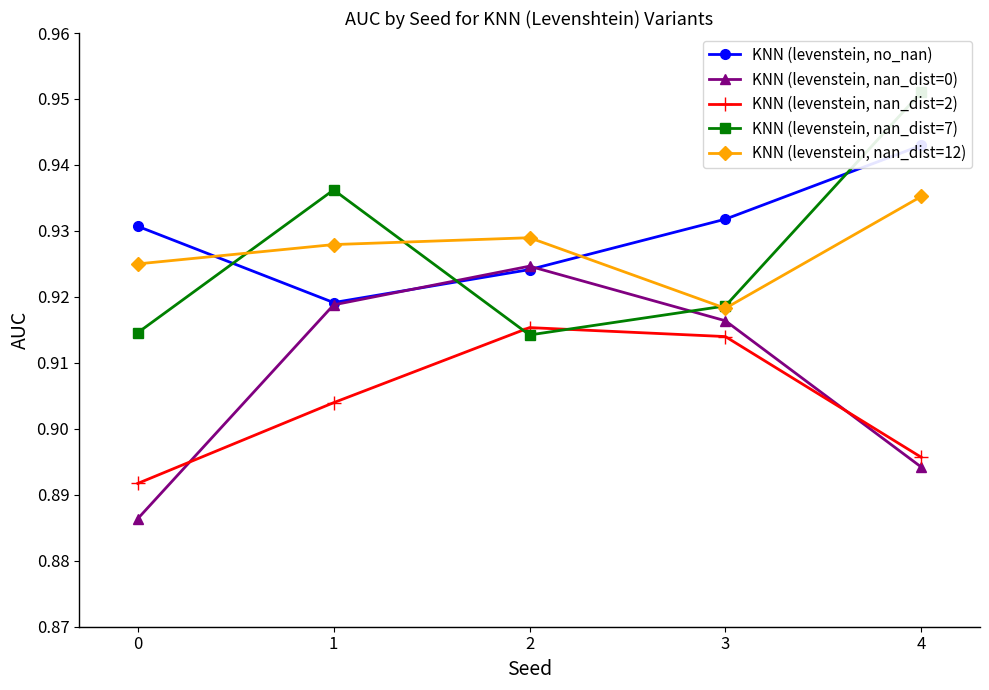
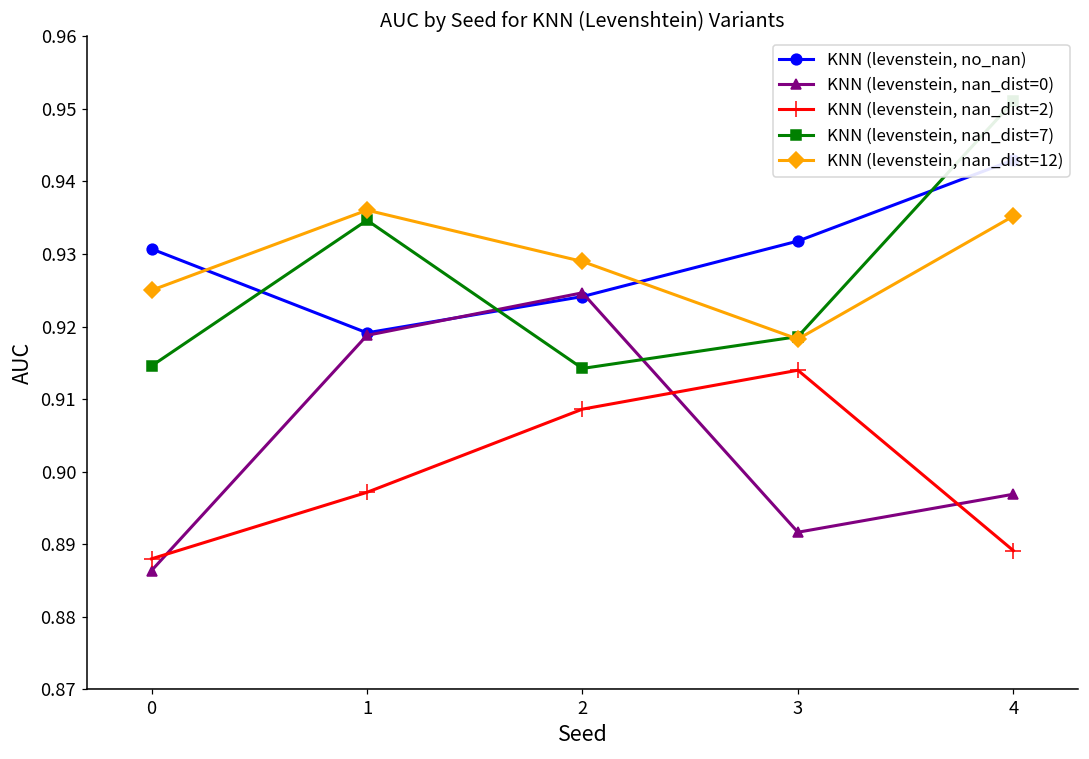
KNN (levenstein, nan_dist=2), 0: 0.892 -> 0.888
KNN (levenstein, nan_dist=2), 1: 0.904 -> 0.897
KNN (levenstein, nan_dist=7), 1: 0.936 -> 0.935
KNN (levenstein, nan_dist=12), 1: 0.928 -> 0.936
KNN (levenstein, nan_dist=2), 2: 0.915 -> 0.909
KNN (levenstein, nan_dist=0), 3: 0.916 -> 0.892
KNN (levenstein, nan_dist=0), 4: 0.894 -> 0.897
KNN (levenstein, nan_dist=2), 4: 0.896 -> 0.889
